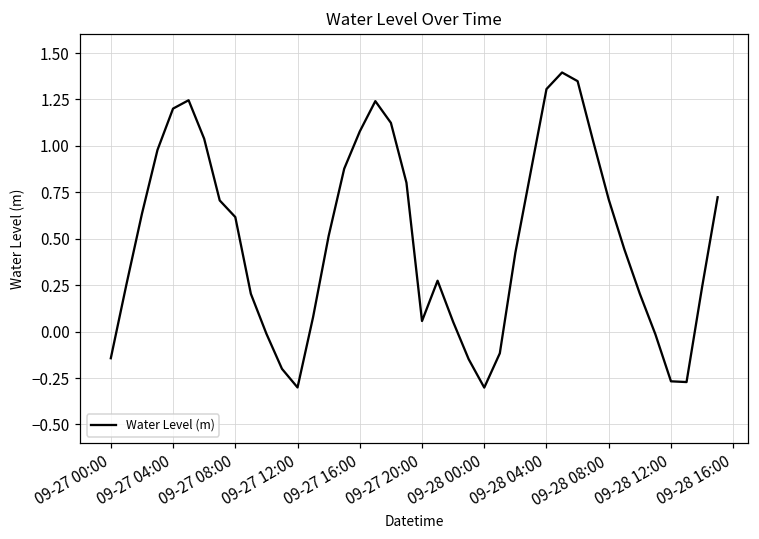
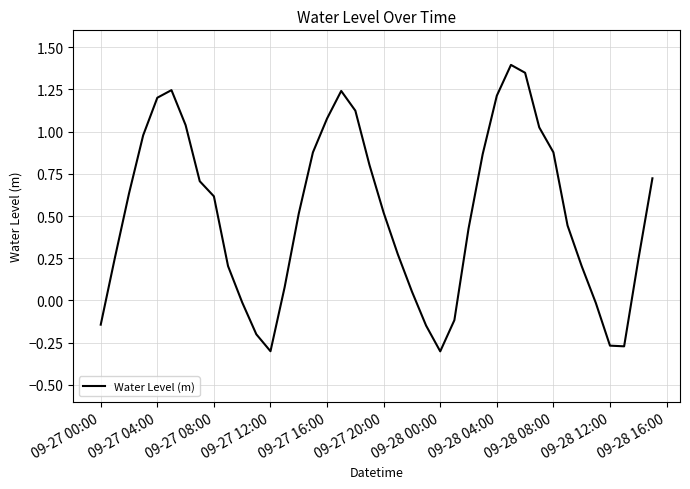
09-27 20:00: 0.06 -> 0.52
09-28 04:00: 1.31 -> 1.21
09-28 08:00: 0.71 -> 0.88
